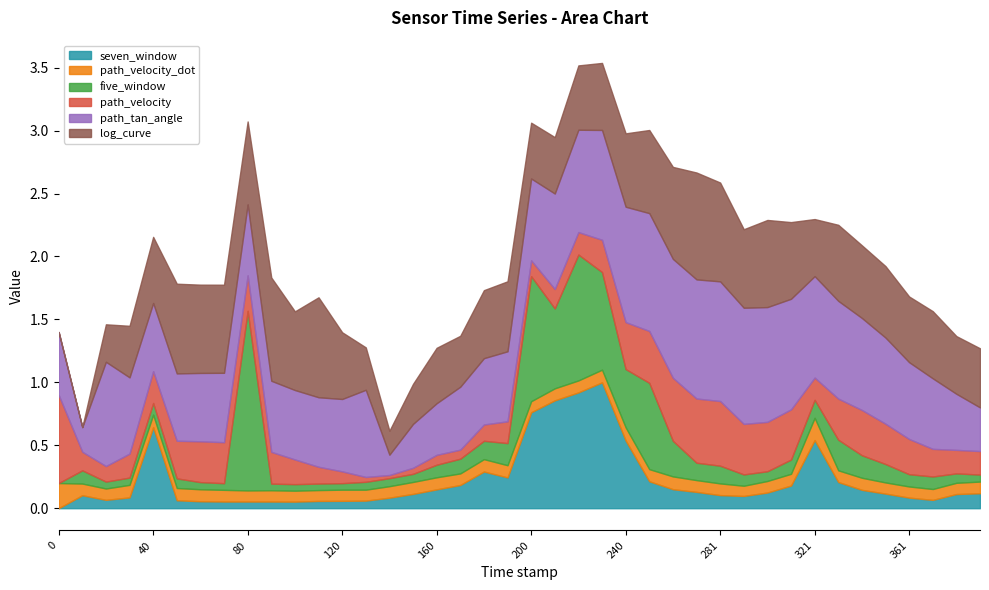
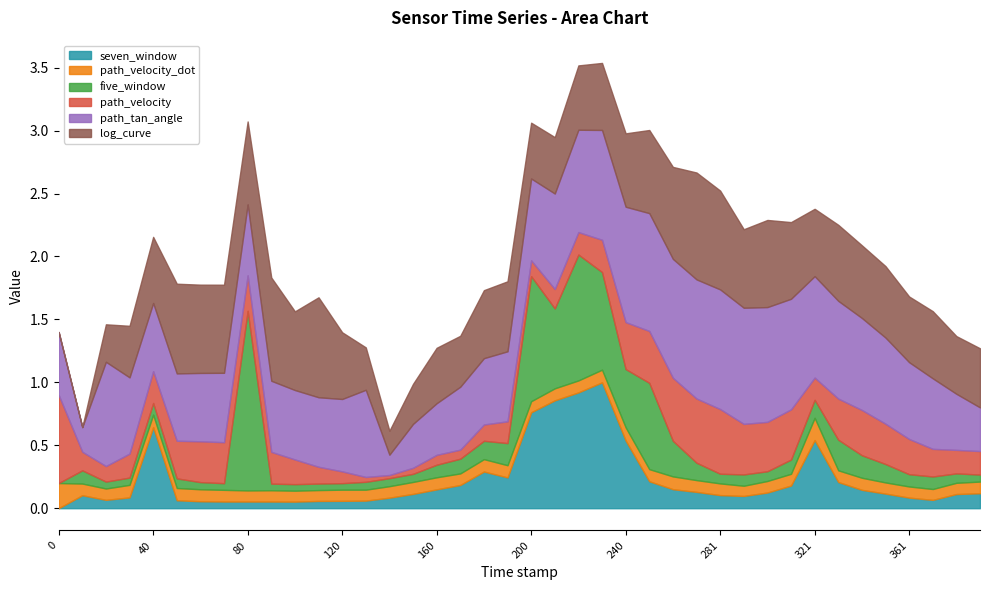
five_window, 281: 0.14 -> 0.08
log_curve, 321: 0.45 -> 0.54
